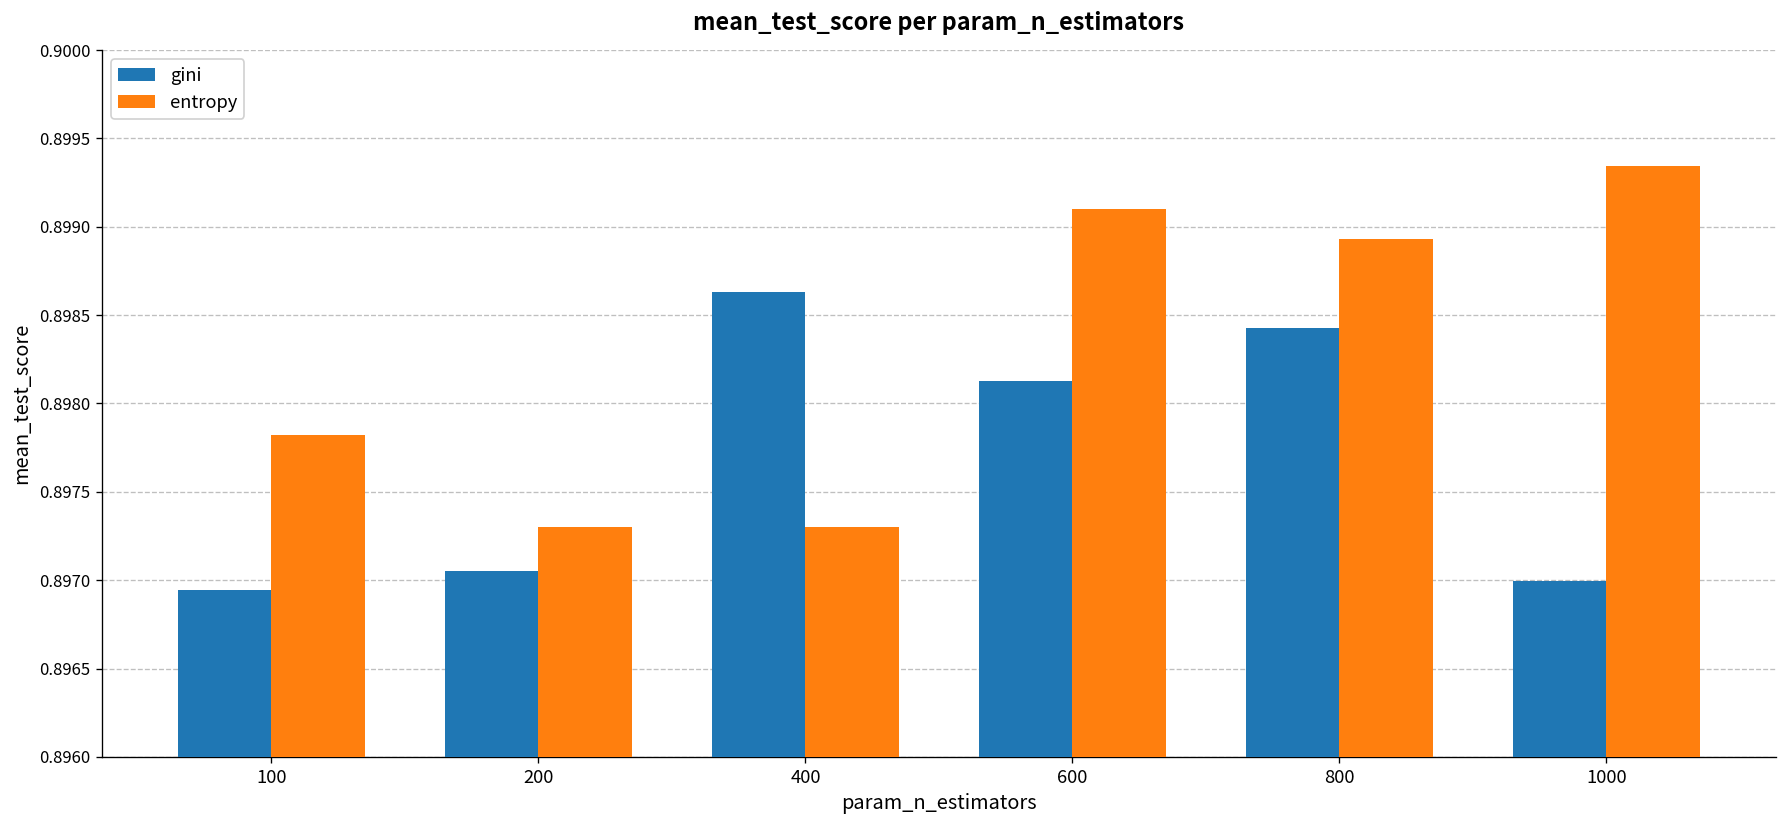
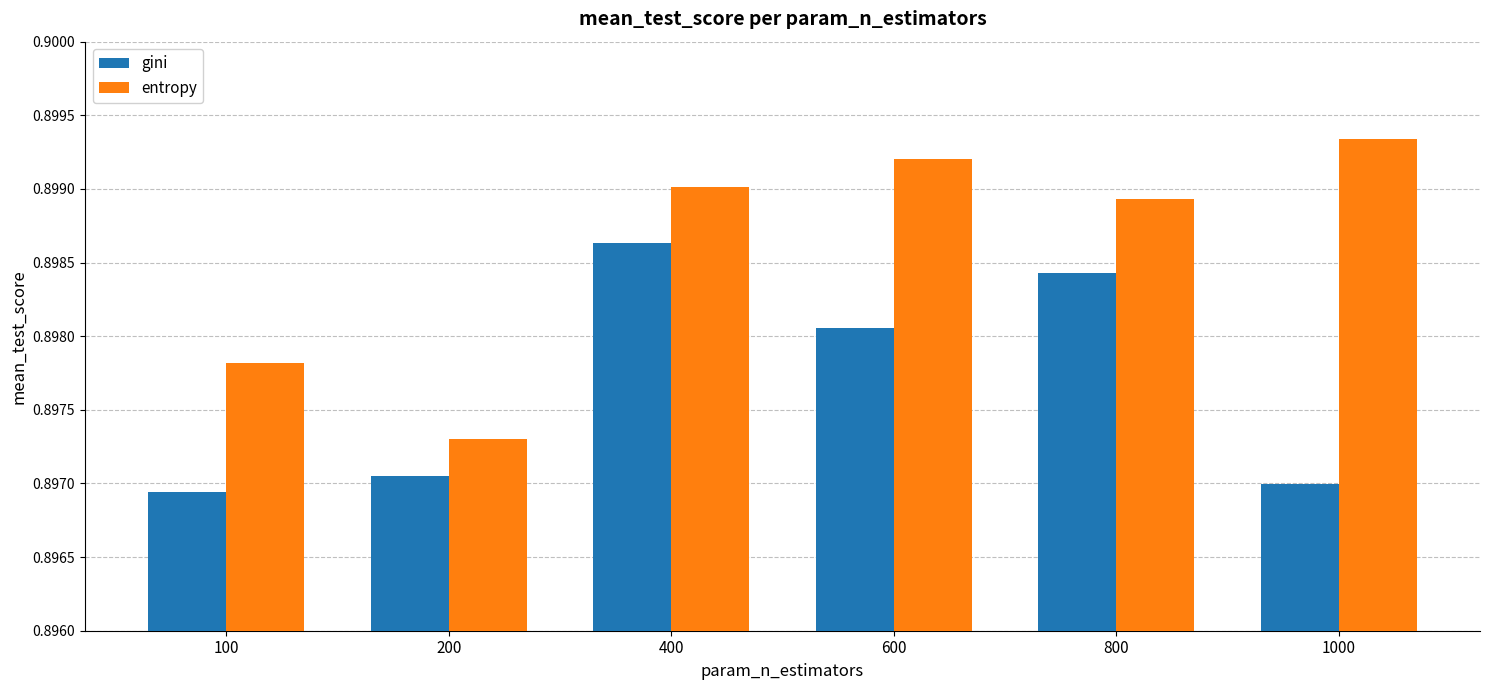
entropy, 400: 0.89730 -> 0.89901
gini, 600: 0.89812 -> 0.89806
entropy, 600: 0.89910 -> 0.89920
